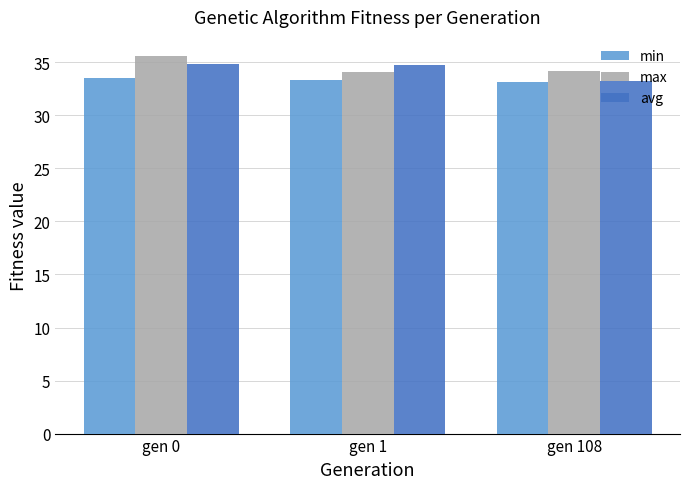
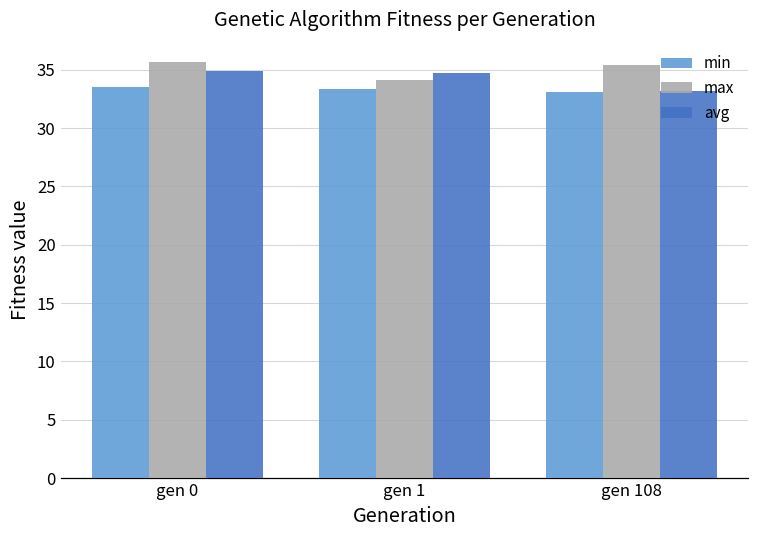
max, gen 108: 34.2 -> 35.4
